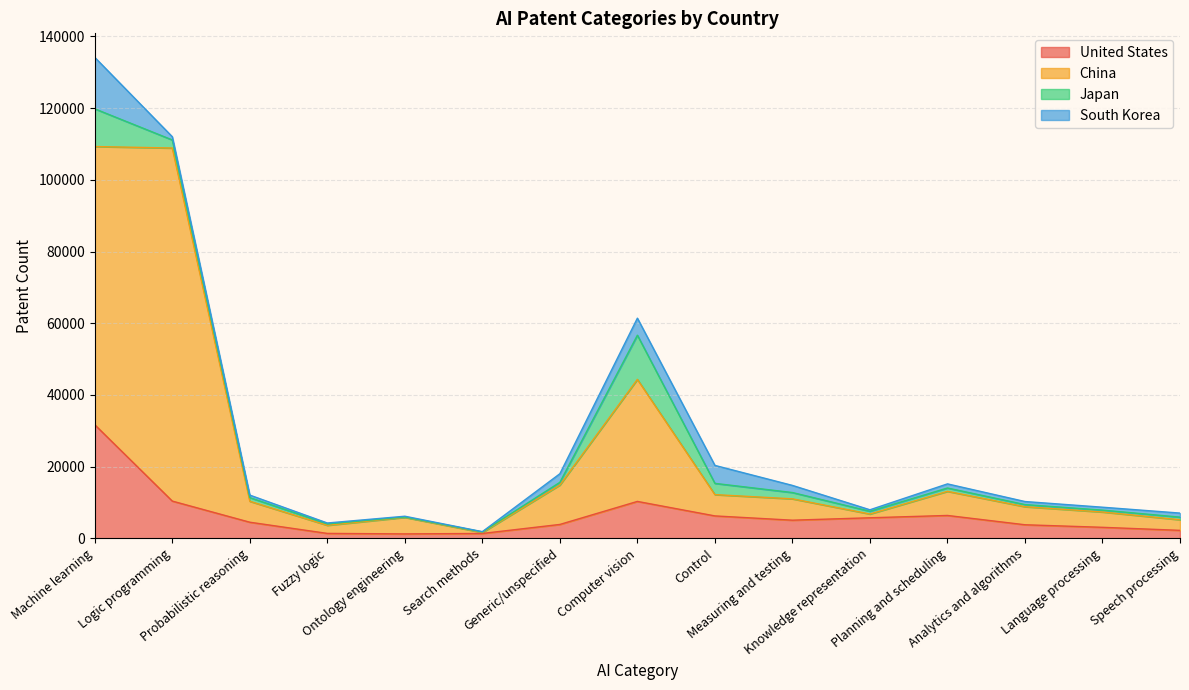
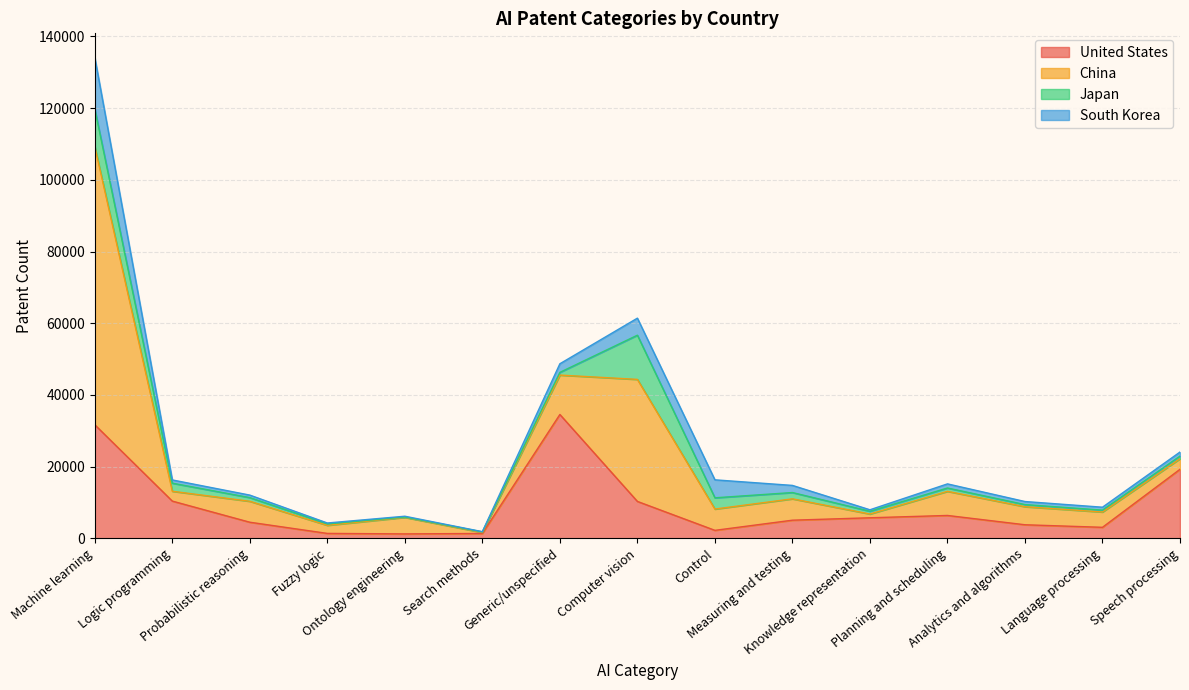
China, Logic programming: 98000 -> 3000
United States, Generic/unspecified: 4000 -> 35000
United States, Control: 6000 -> 2000
United States, Speech processing: 2000 -> 19000
